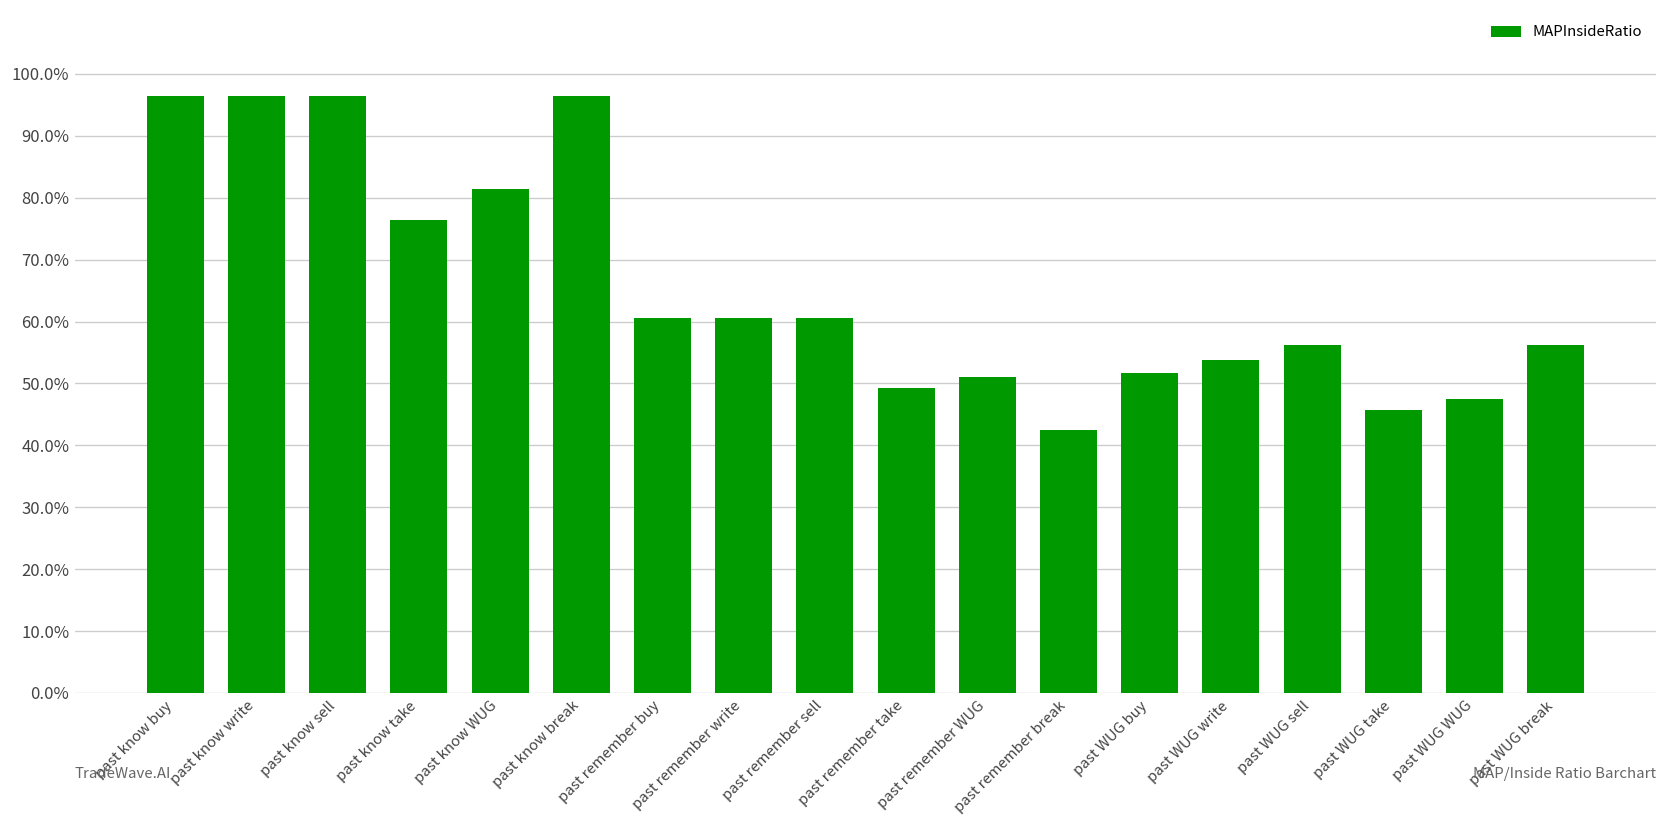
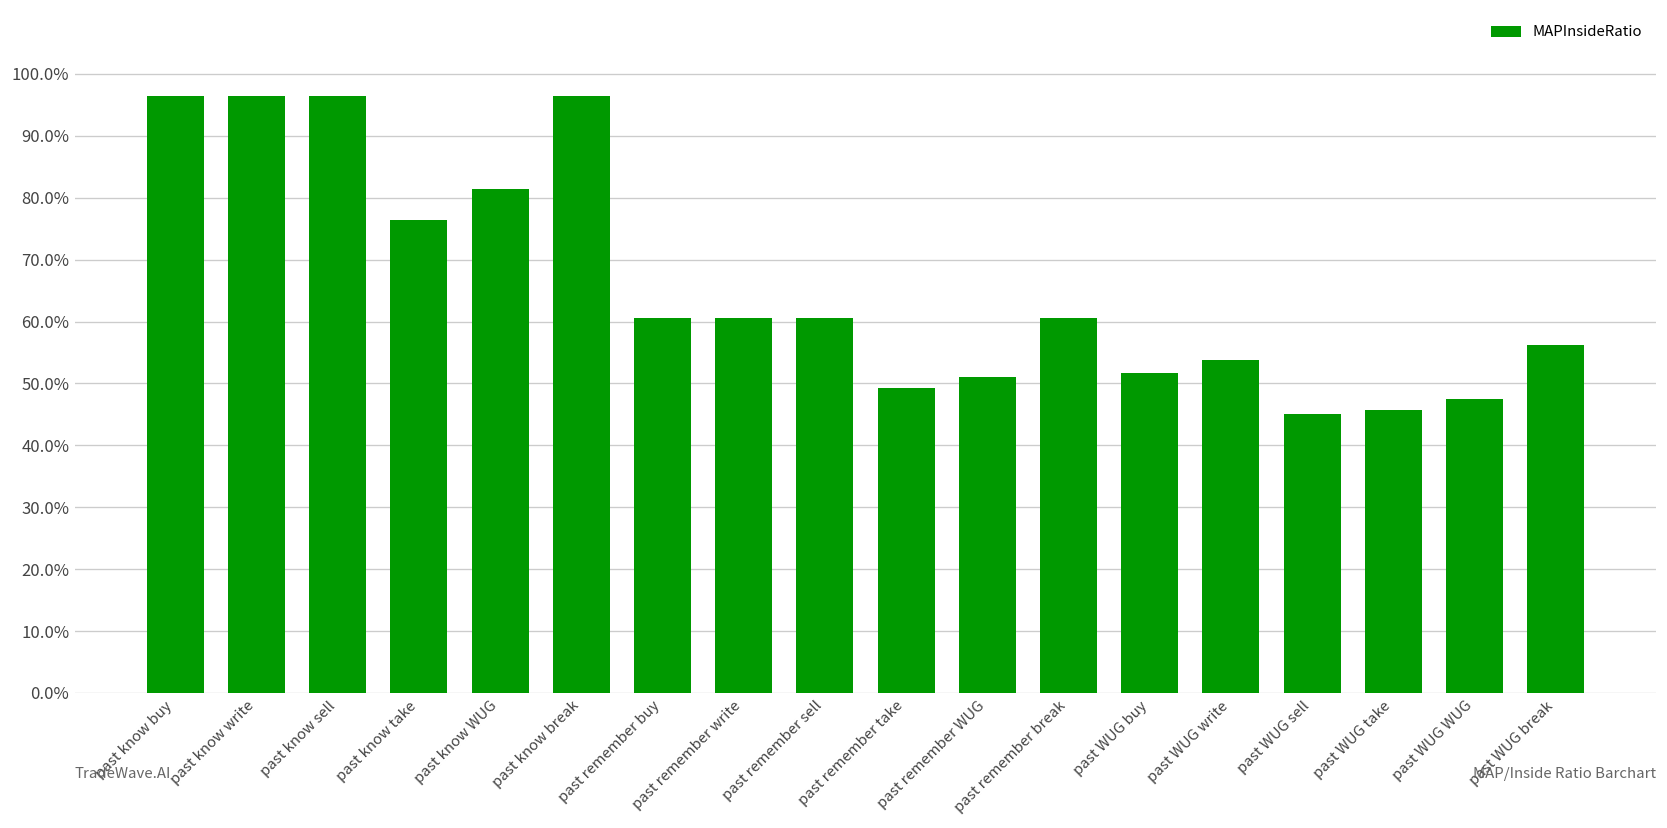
past remember break: 42% -> 61%
past WUG sell: 56% -> 45%
